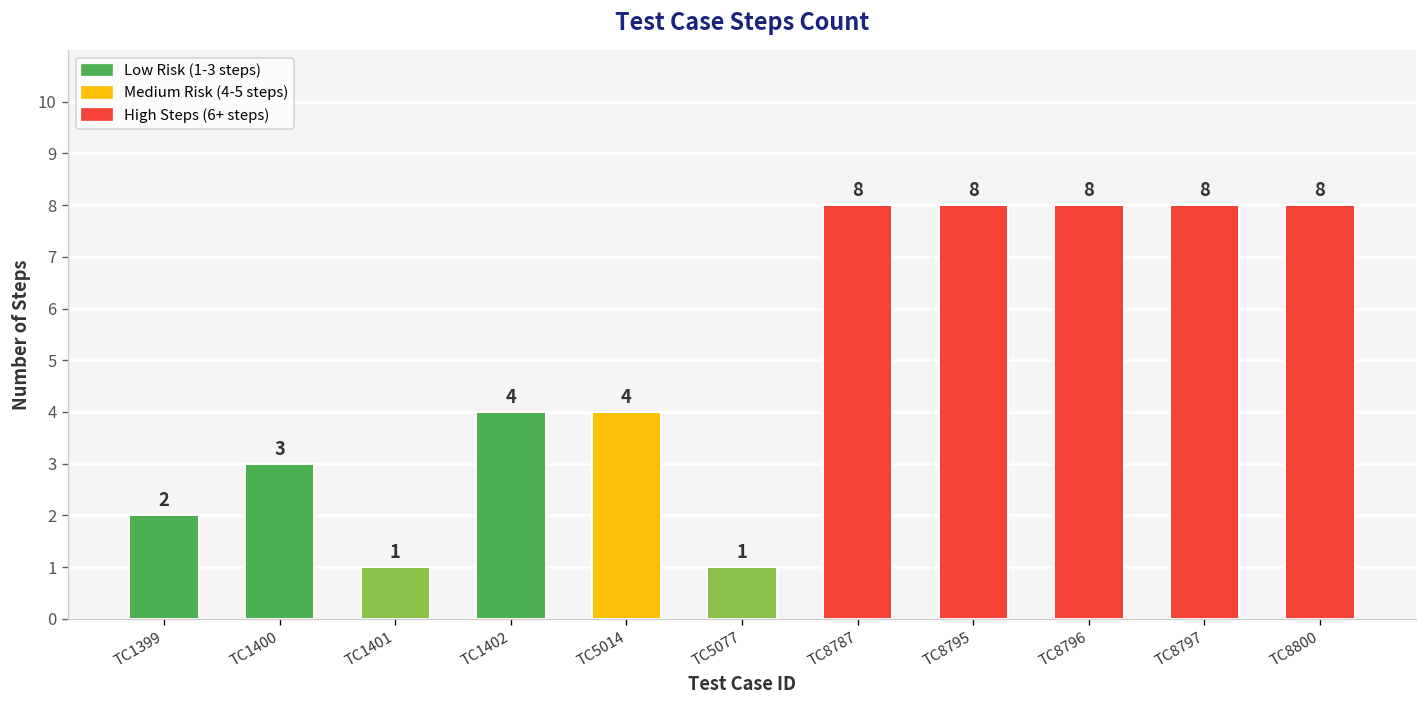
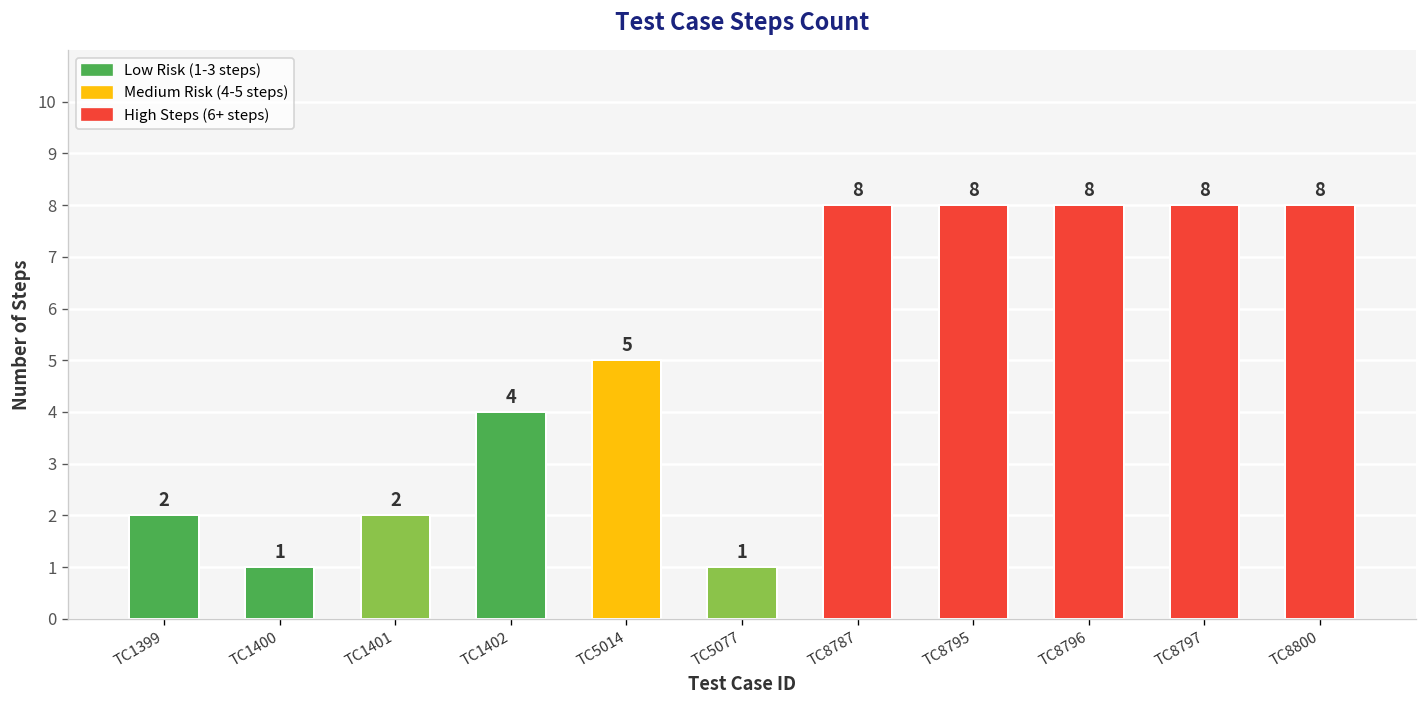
TC1400: 3 -> 1
TC1401: 1 -> 2
TC5014: 4 -> 5
